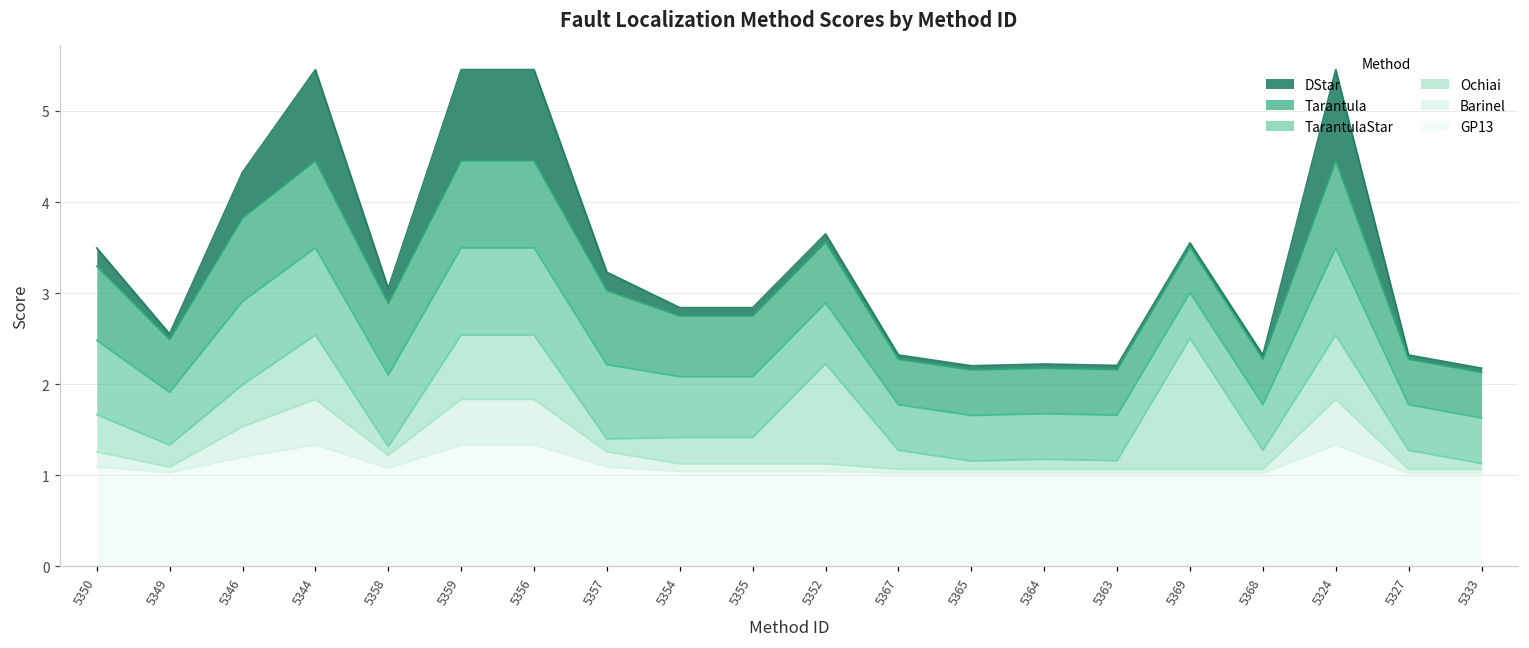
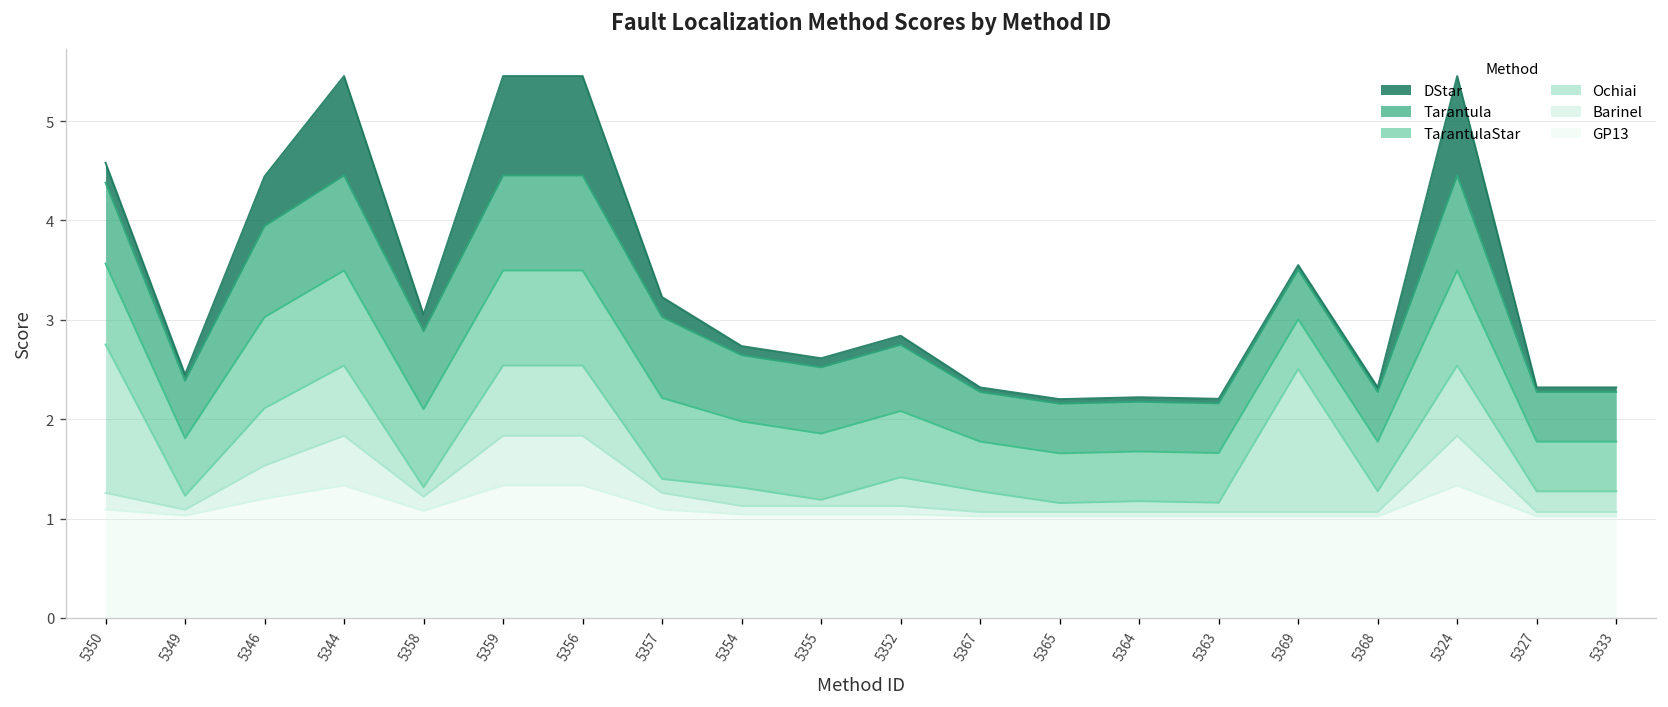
Ochiai, 5350: 0.4 -> 1.5
Ochiai, 5349: 0.2 -> 0.1
Ochiai, 5346: 0.5 -> 0.6
Ochiai, 5354: 0.3 -> 0.2
Ochiai, 5355: 0.3 -> 0.1
Ochiai, 5352: 1.1 -> 0.3
Ochiai, 5333: 0.1 -> 0.2
